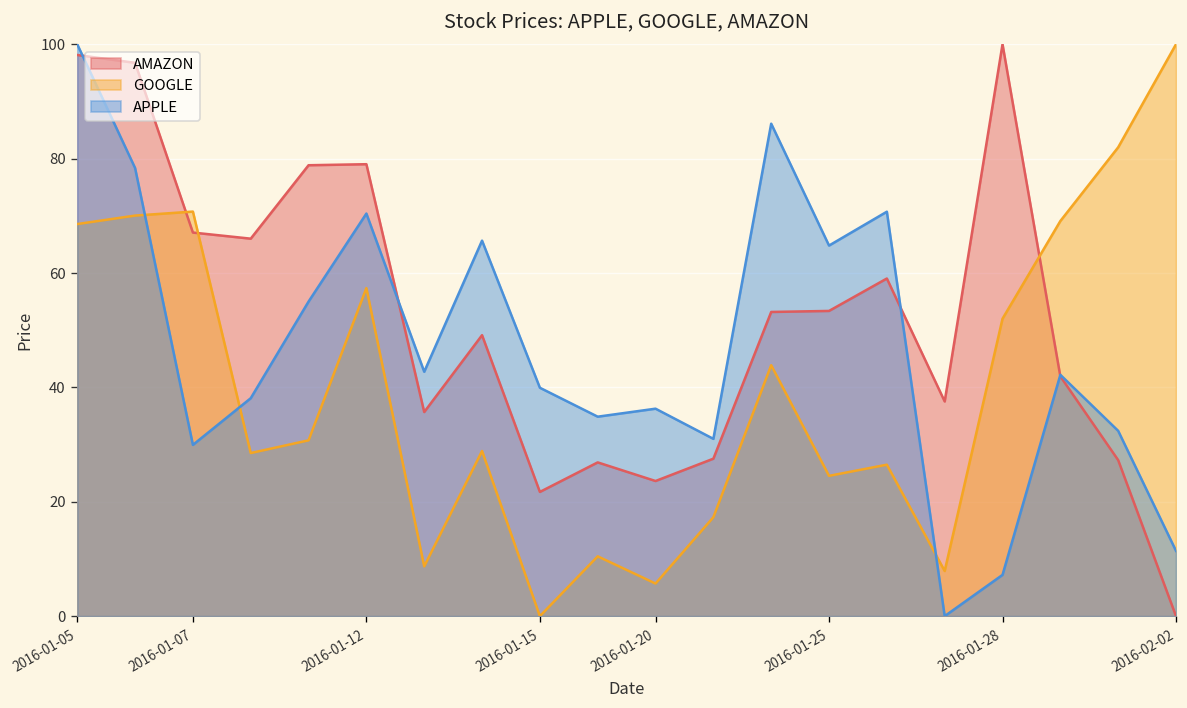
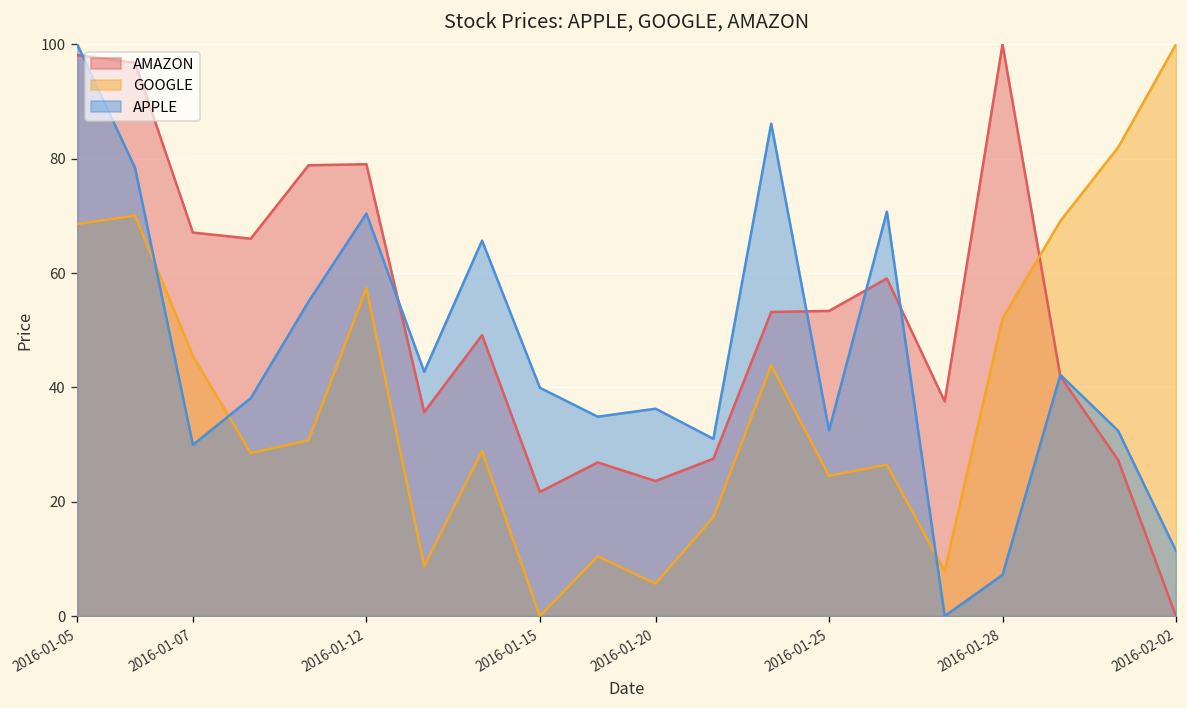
GOOGLE, 2016-01-07: 71 -> 45
APPLE, 2016-01-25: 65 -> 32
